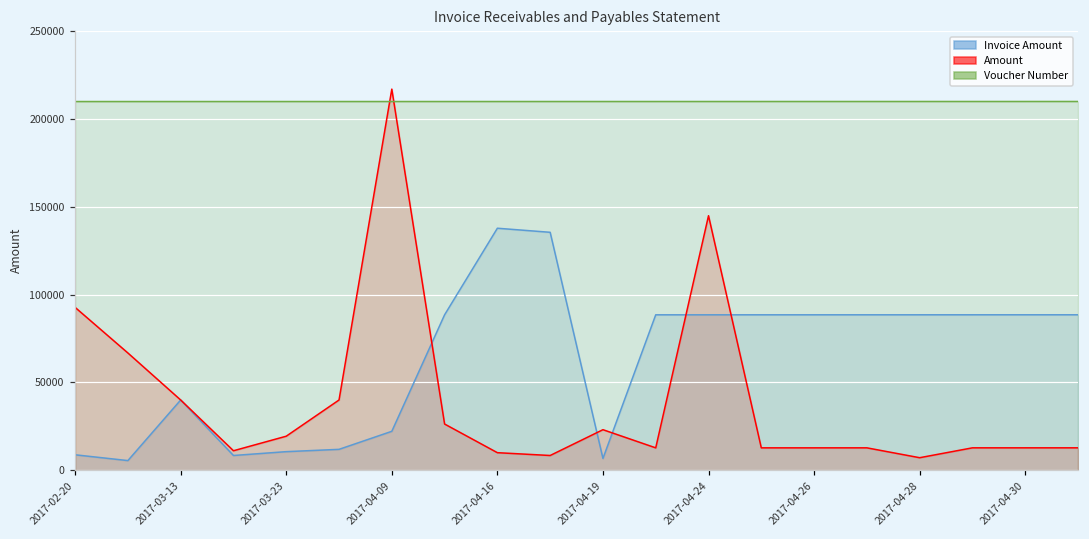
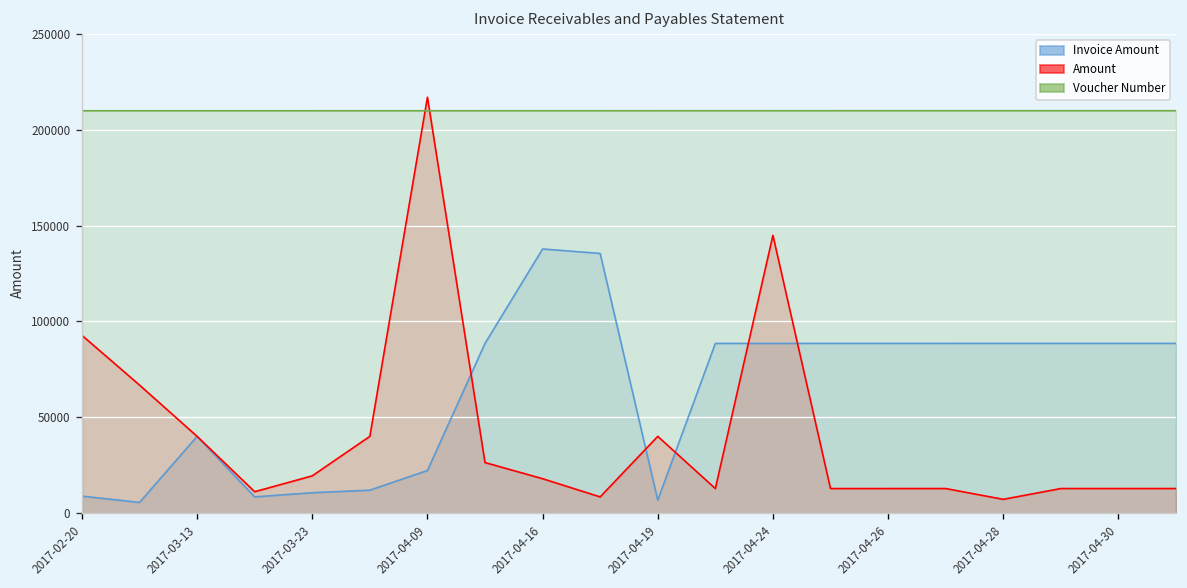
Amount, 2017-04-16: 10000 -> 18000
Amount, 2017-04-19: 23000 -> 40000
